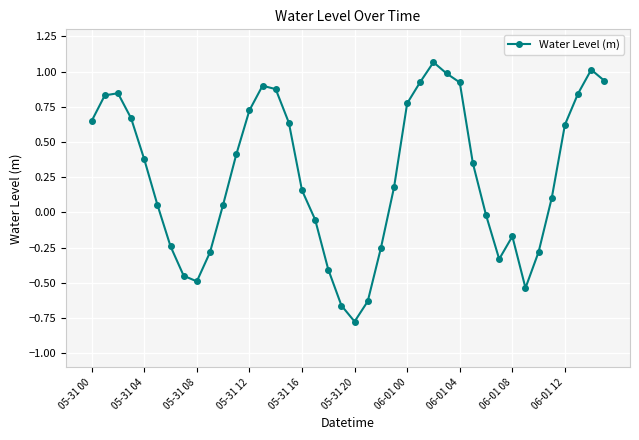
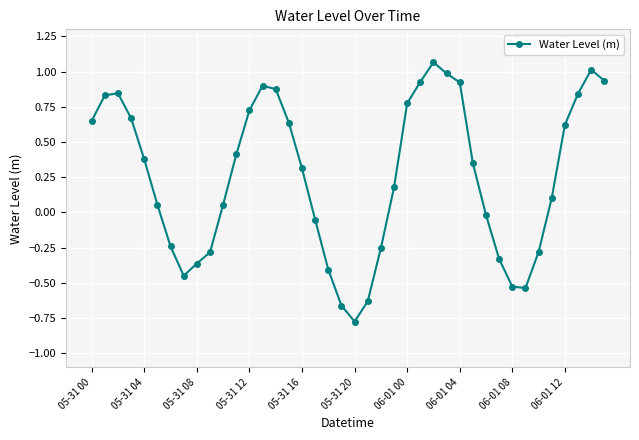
05-31 08: -0.49 -> -0.36
05-31 16: 0.16 -> 0.31
06-01 08: -0.17 -> -0.53
